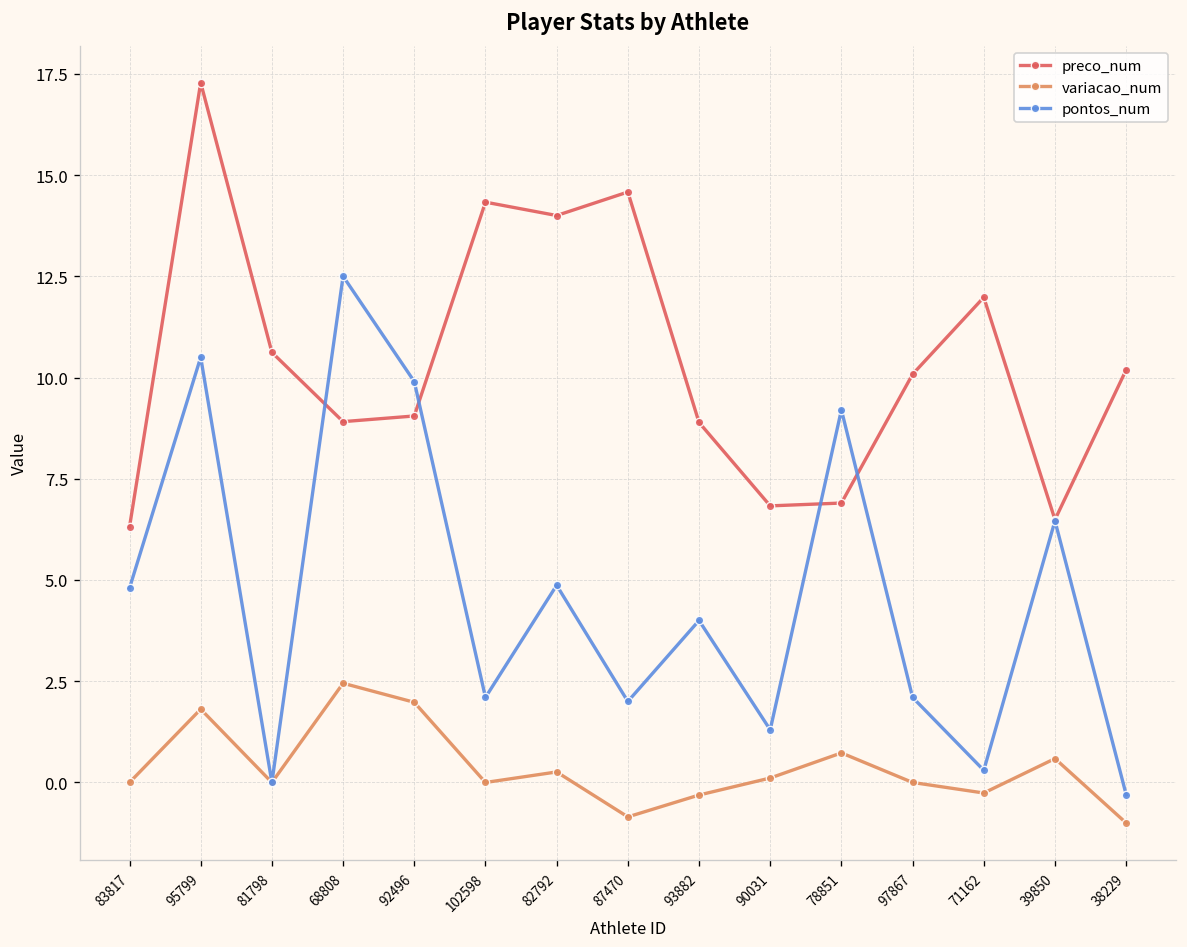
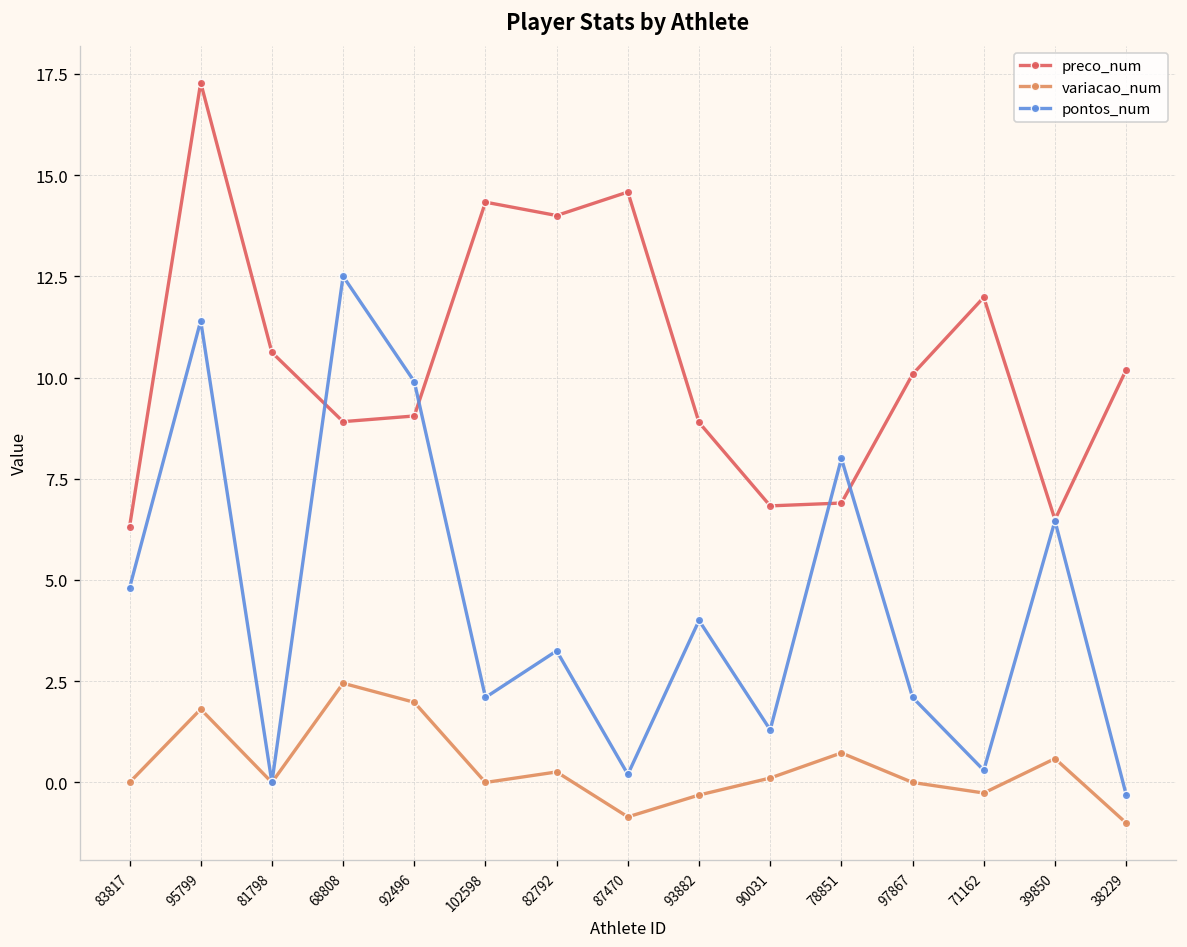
pontos_num, 95799: 10.5 -> 11.4
pontos_num, 82792: 4.9 -> 3.3
pontos_num, 87470: 2.0 -> 0.2
pontos_num, 78851: 9.2 -> 8.0
